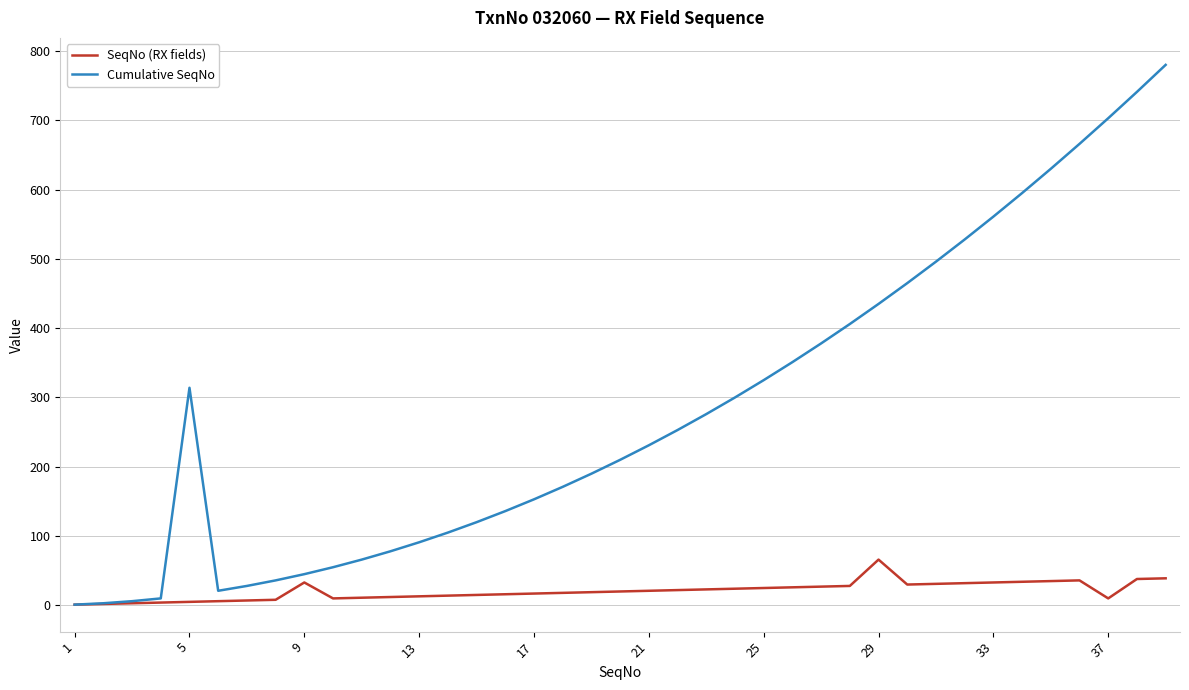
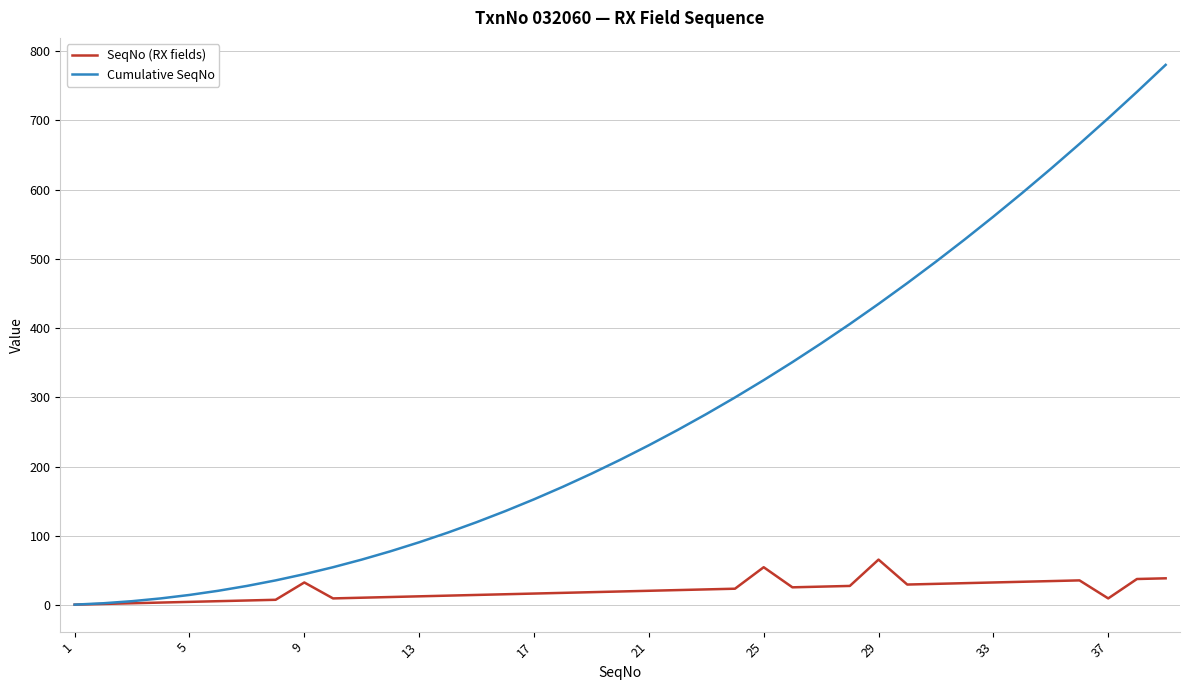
Cumulative SeqNo, 5: 310 -> 20
SeqNo (RX fields), 25: 30 -> 60
